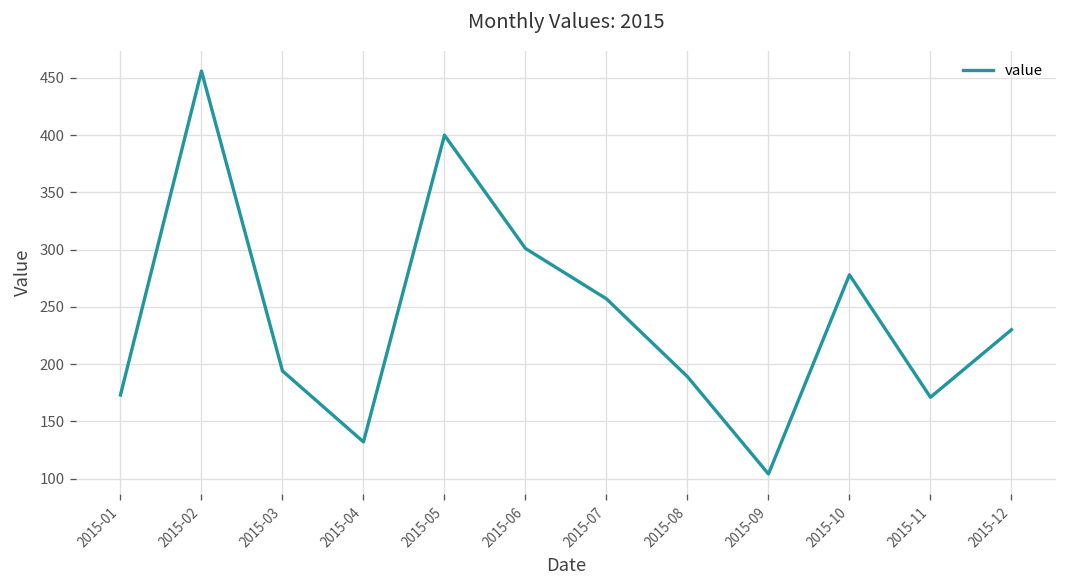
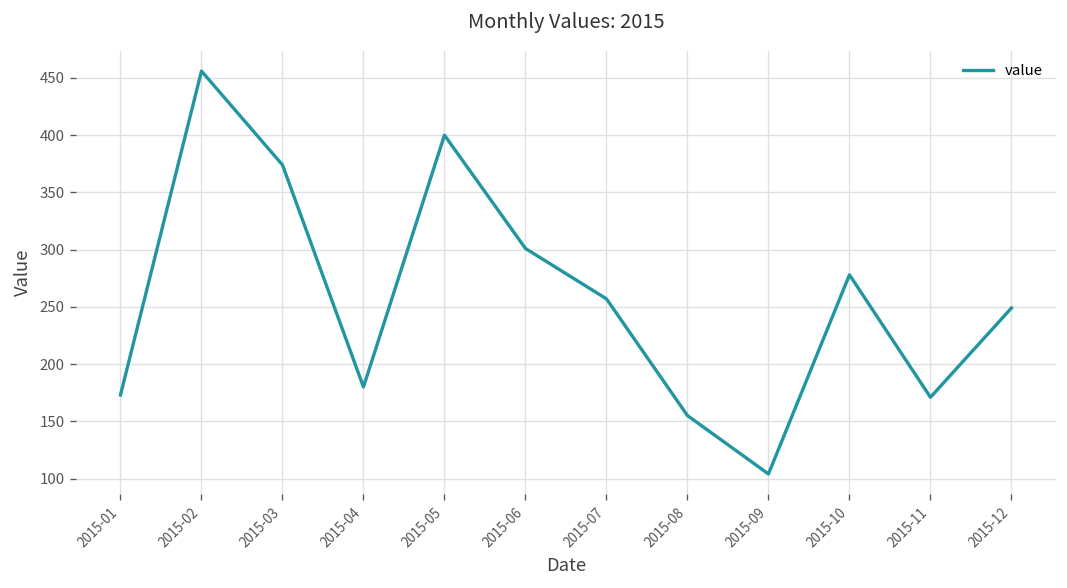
2015-03: 190 -> 370
2015-04: 130 -> 180
2015-08: 190 -> 160
2015-12: 230 -> 250
